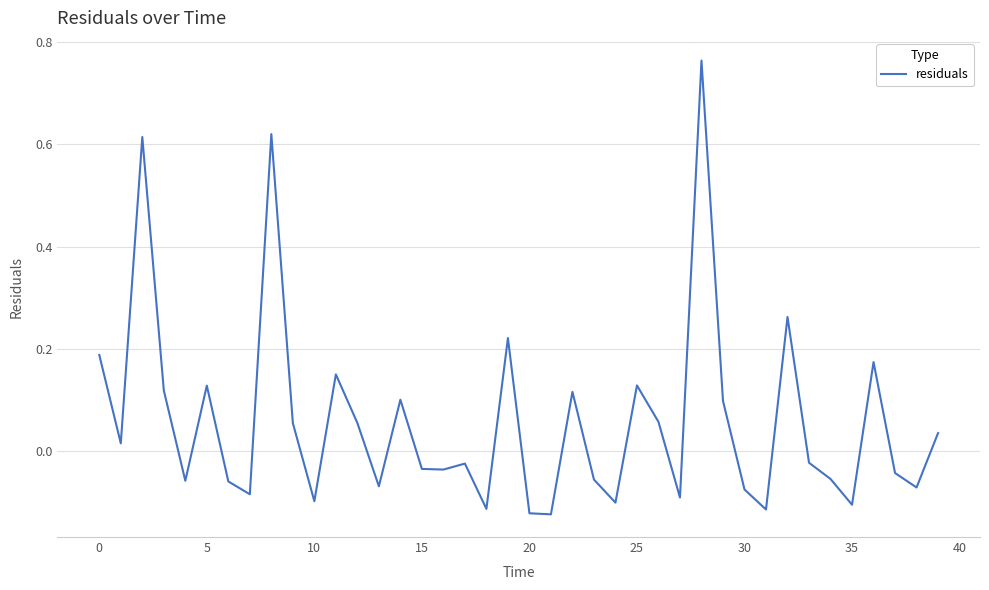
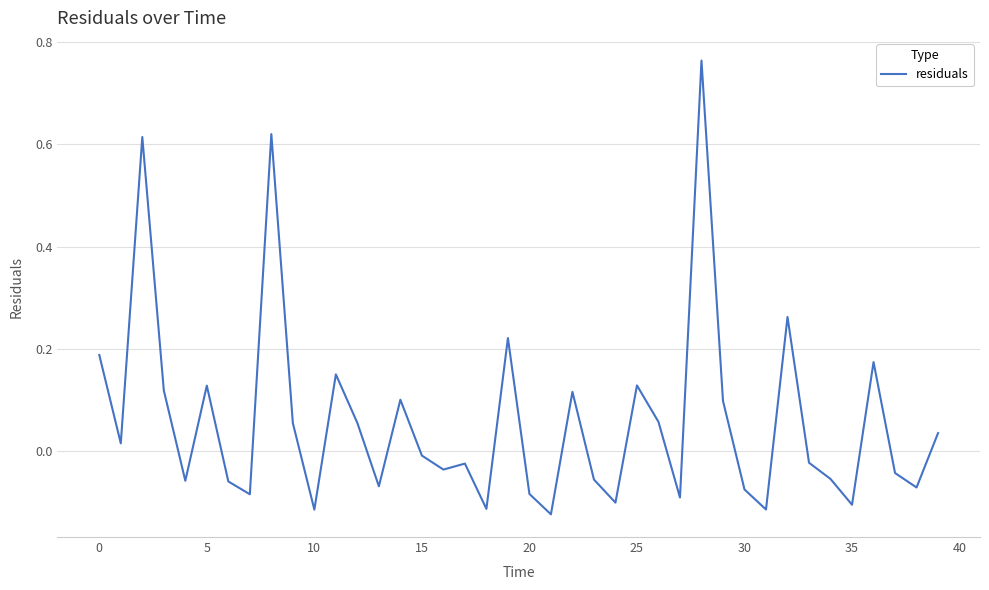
10: -0.10 -> -0.12
15: -0.04 -> -0.01
20: -0.12 -> -0.08
